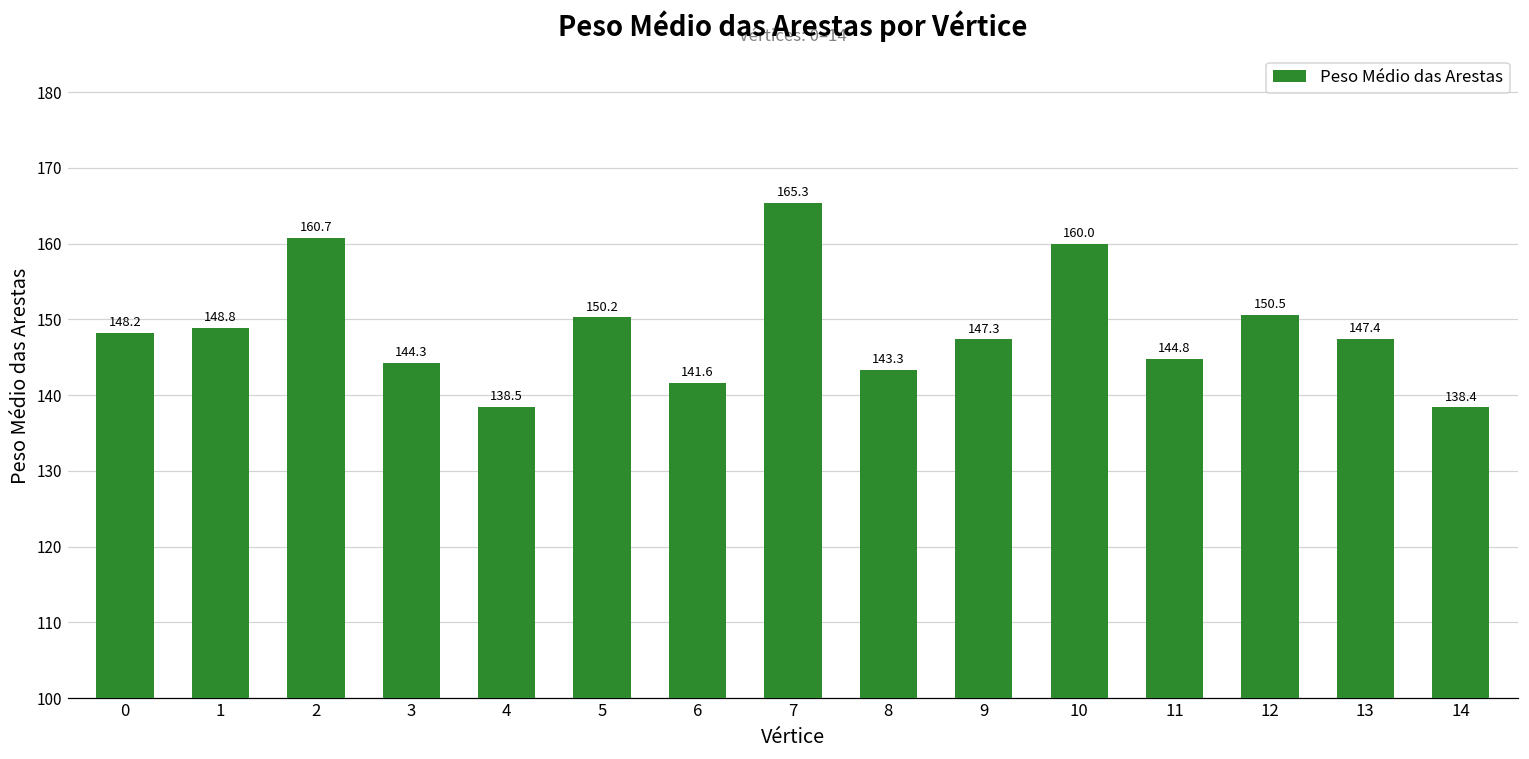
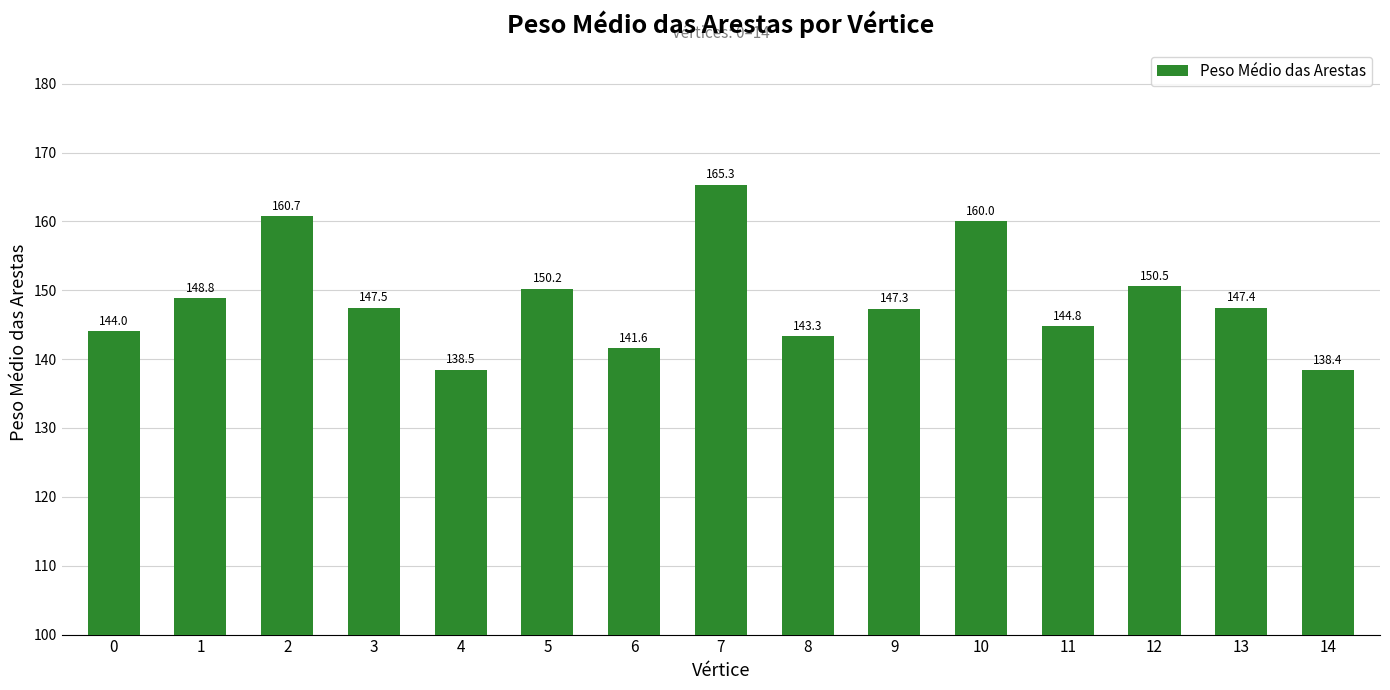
0: 148.2 -> 144.0
3: 144.3 -> 147.5
